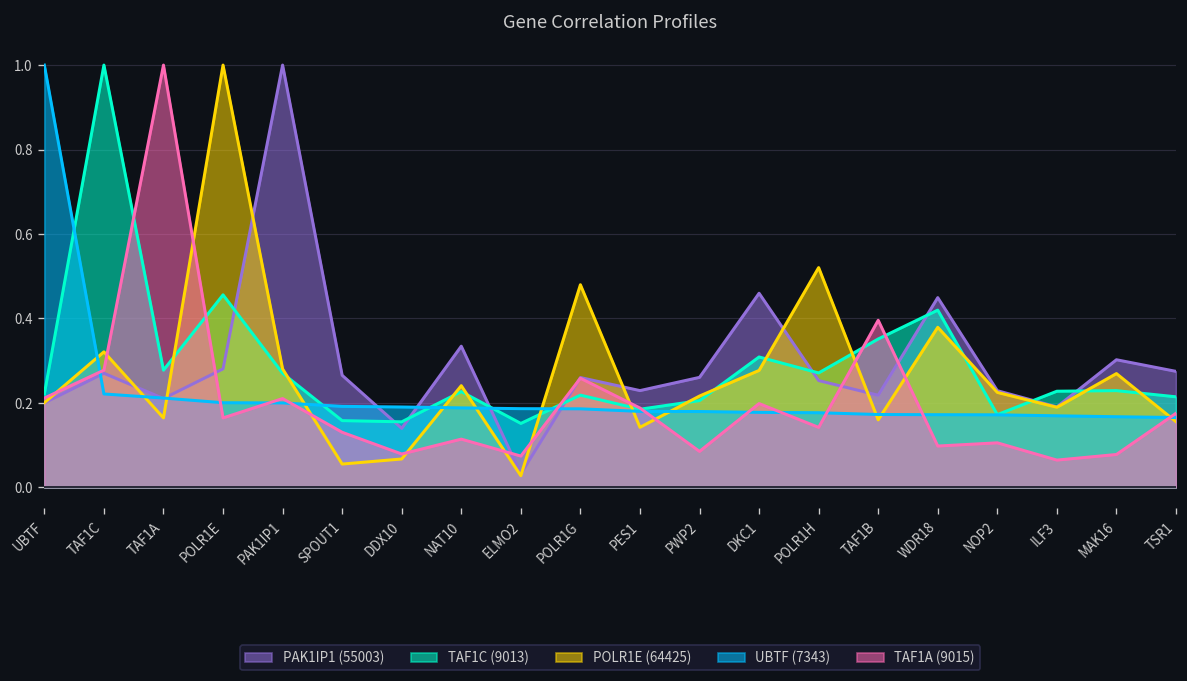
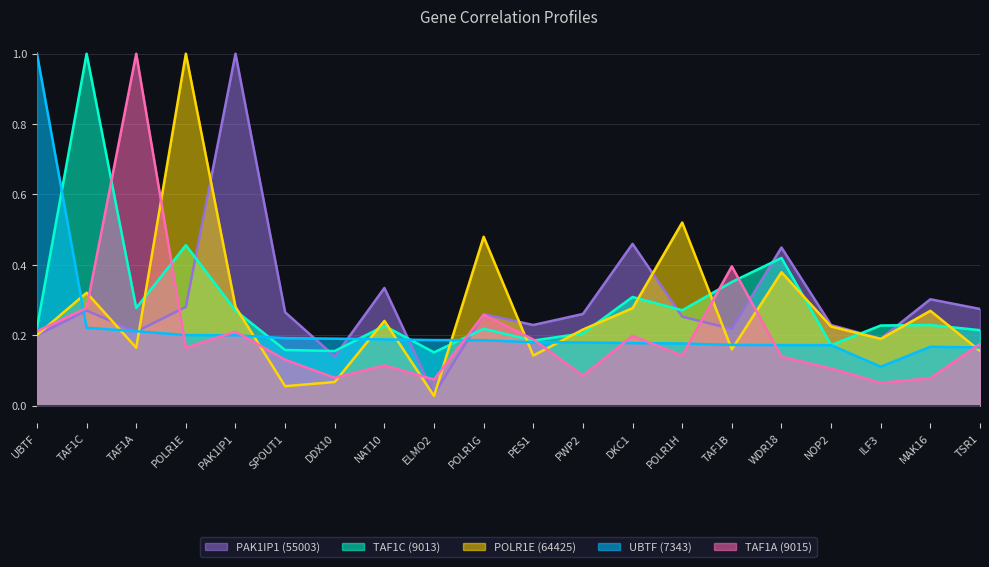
TAF1A (9015), WDR18: 0.10 -> 0.14
UBTF (7343), ILF3: 0.17 -> 0.11
